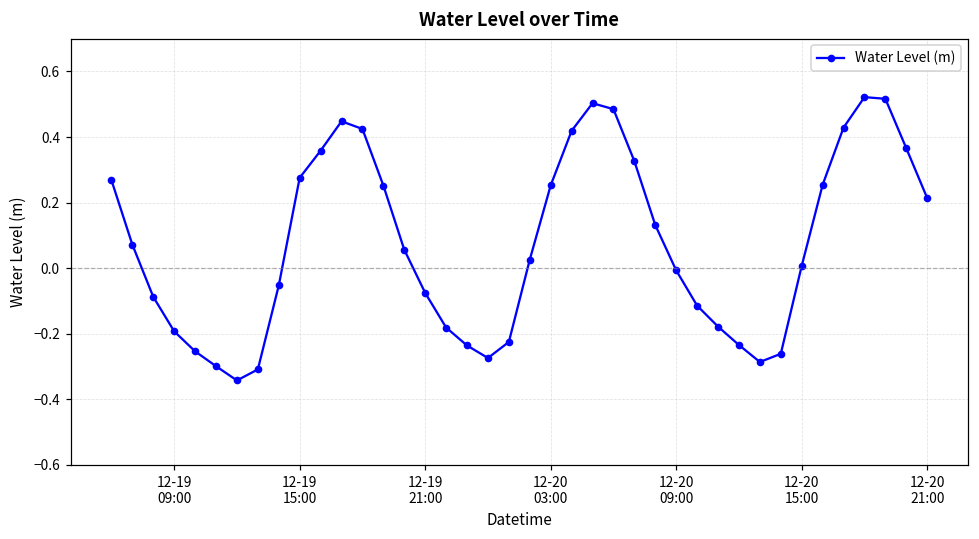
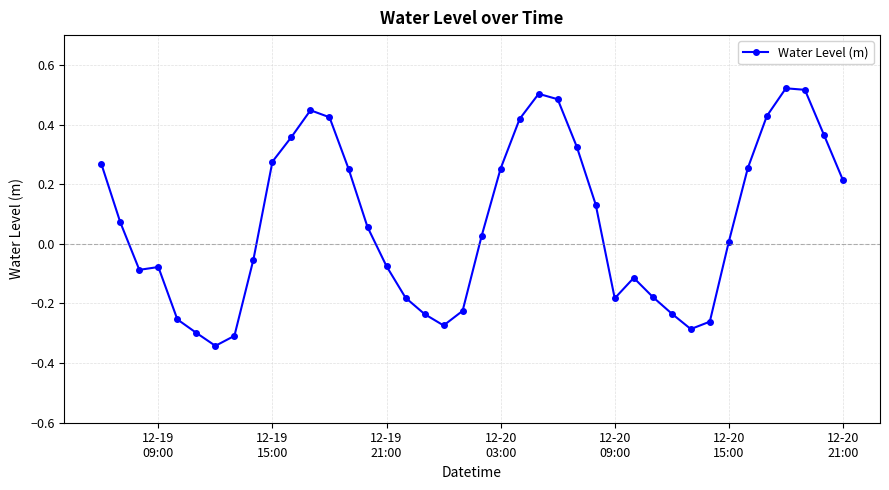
12-19 09:00: -0.19 -> -0.08
12-20 09:00: -0.01 -> -0.18
